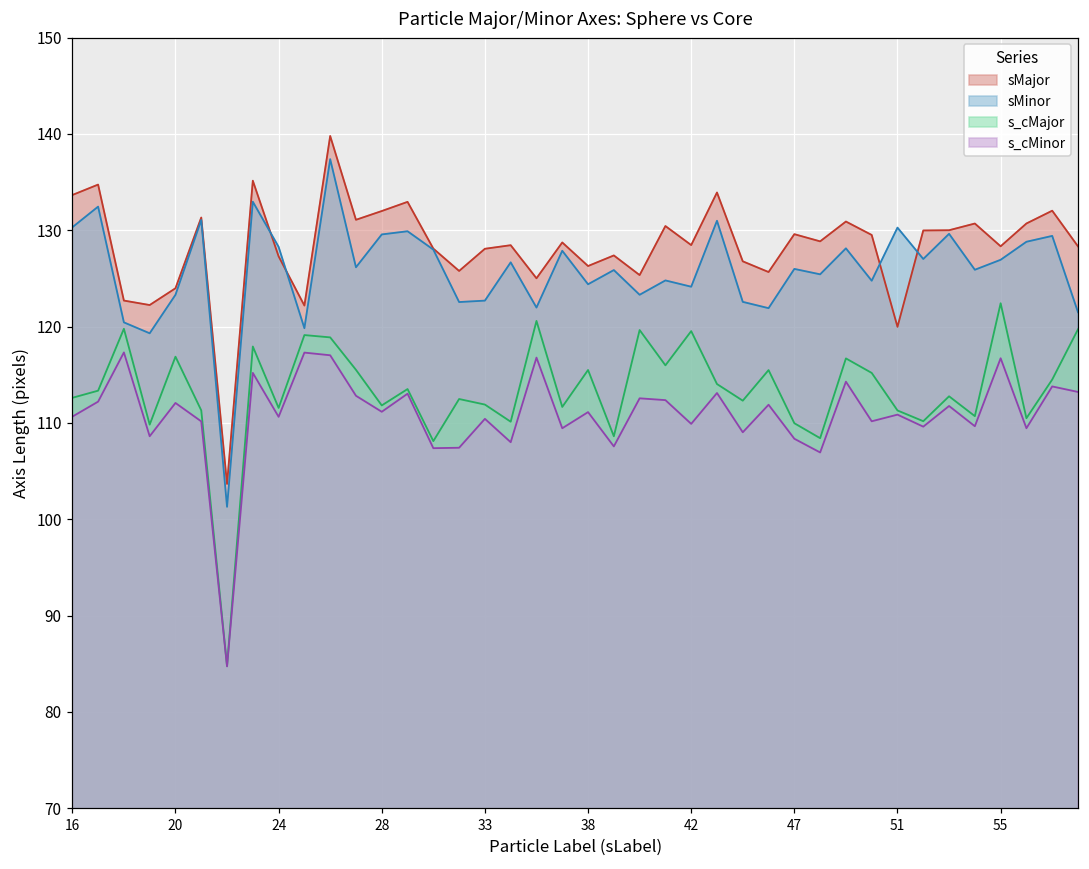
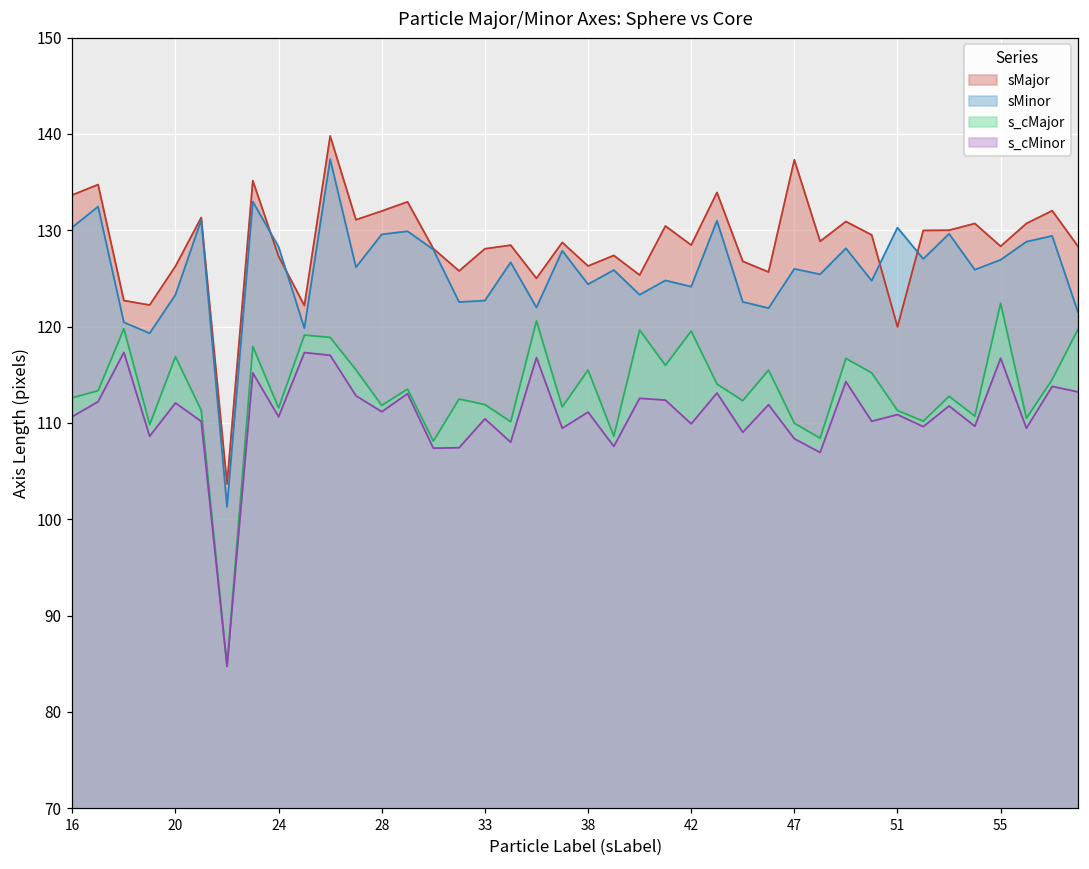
sMajor, 20: 124 -> 126
sMajor, 47: 130 -> 137
